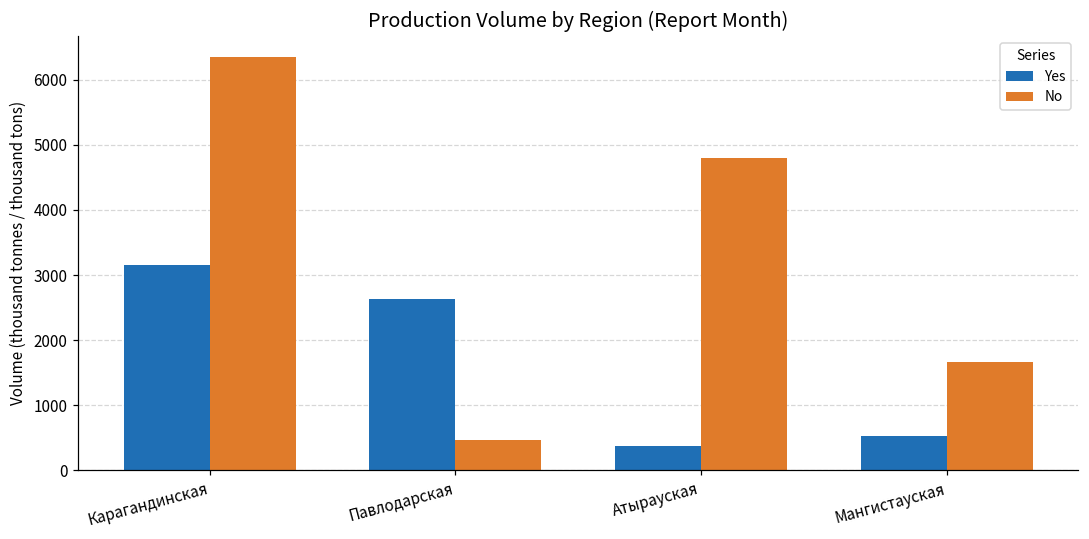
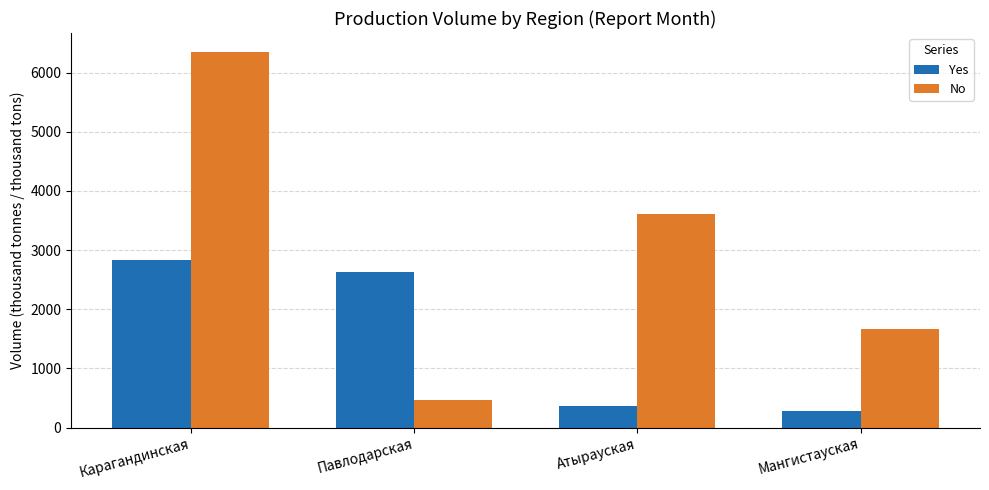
Yes, Карагандинская: 3200 -> 2800
No, Атырауская: 4800 -> 3600
Yes, Мангистауская: 500 -> 300
